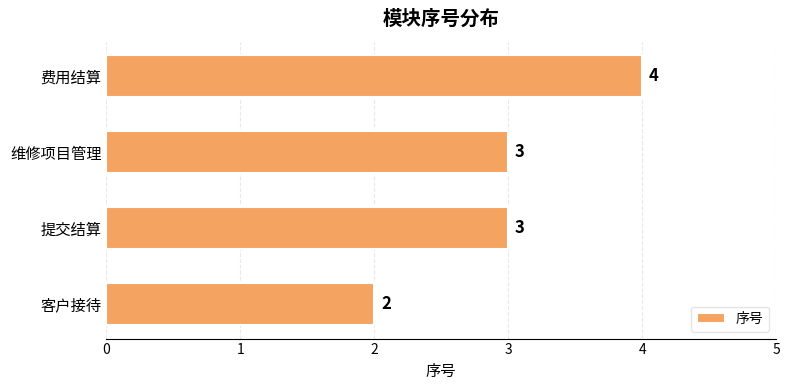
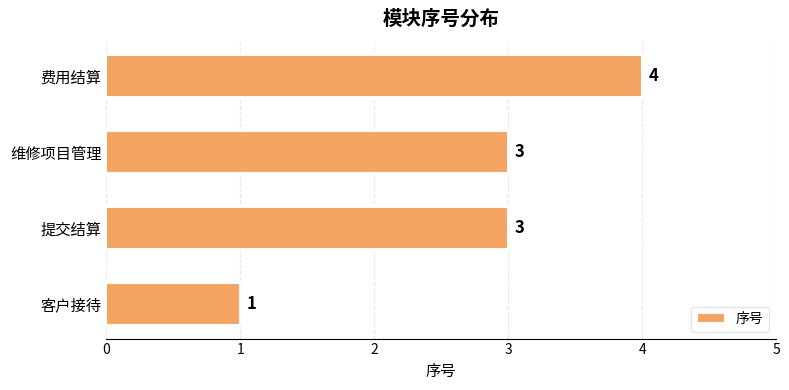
客户接待: 2 -> 1
